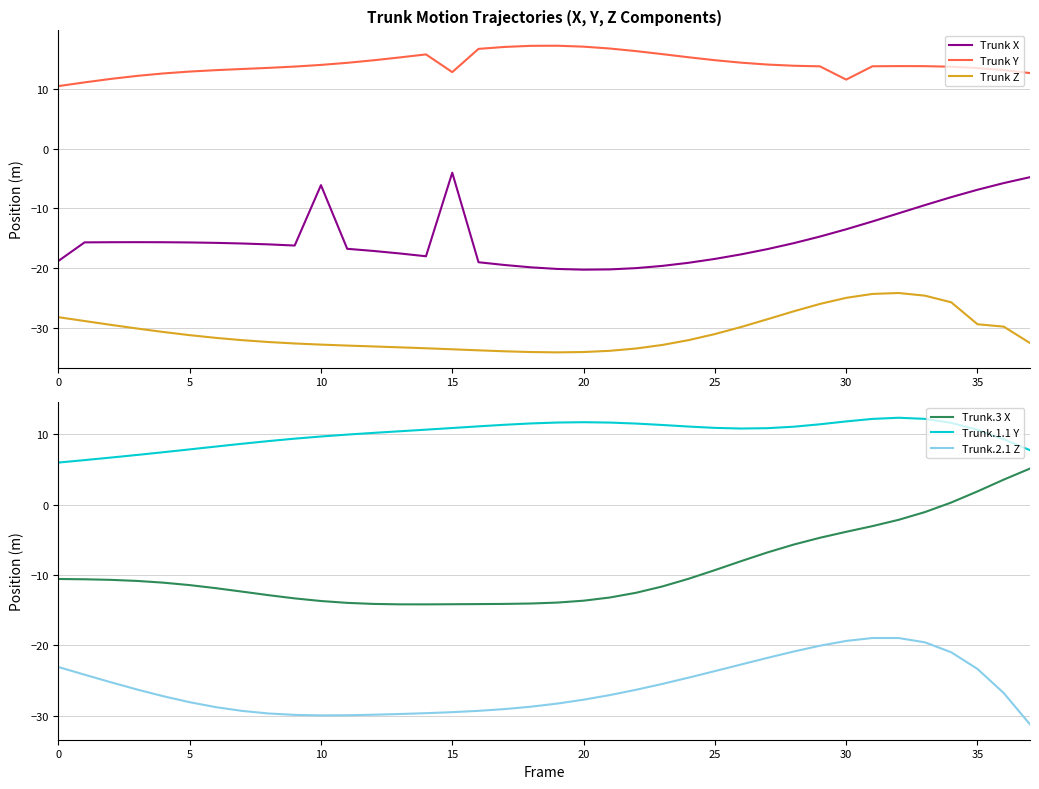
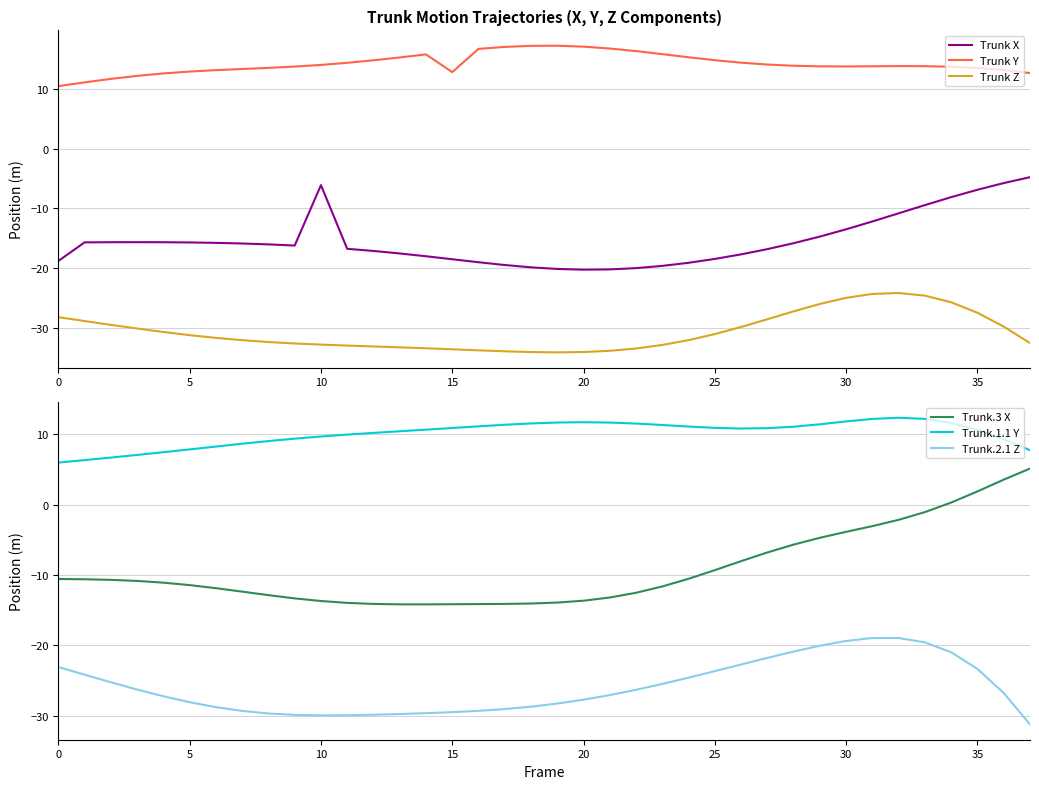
Trunk Motion Trajectories (X, Y, Z Components), Trunk X, 15: -4 -> -18
Trunk Motion Trajectories (X, Y, Z Components), Trunk Y, 30: 12 -> 14
Trunk Motion Trajectories (X, Y, Z Components), Trunk Z, 35: -29 -> -27
